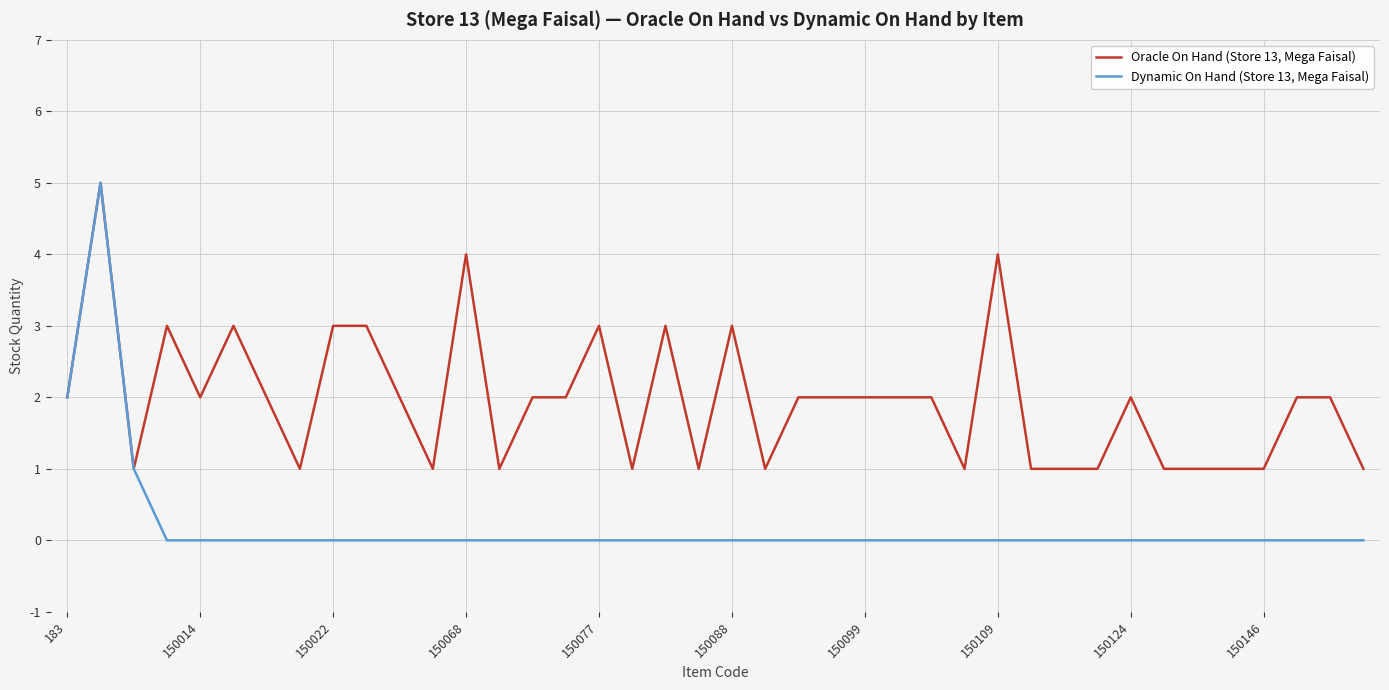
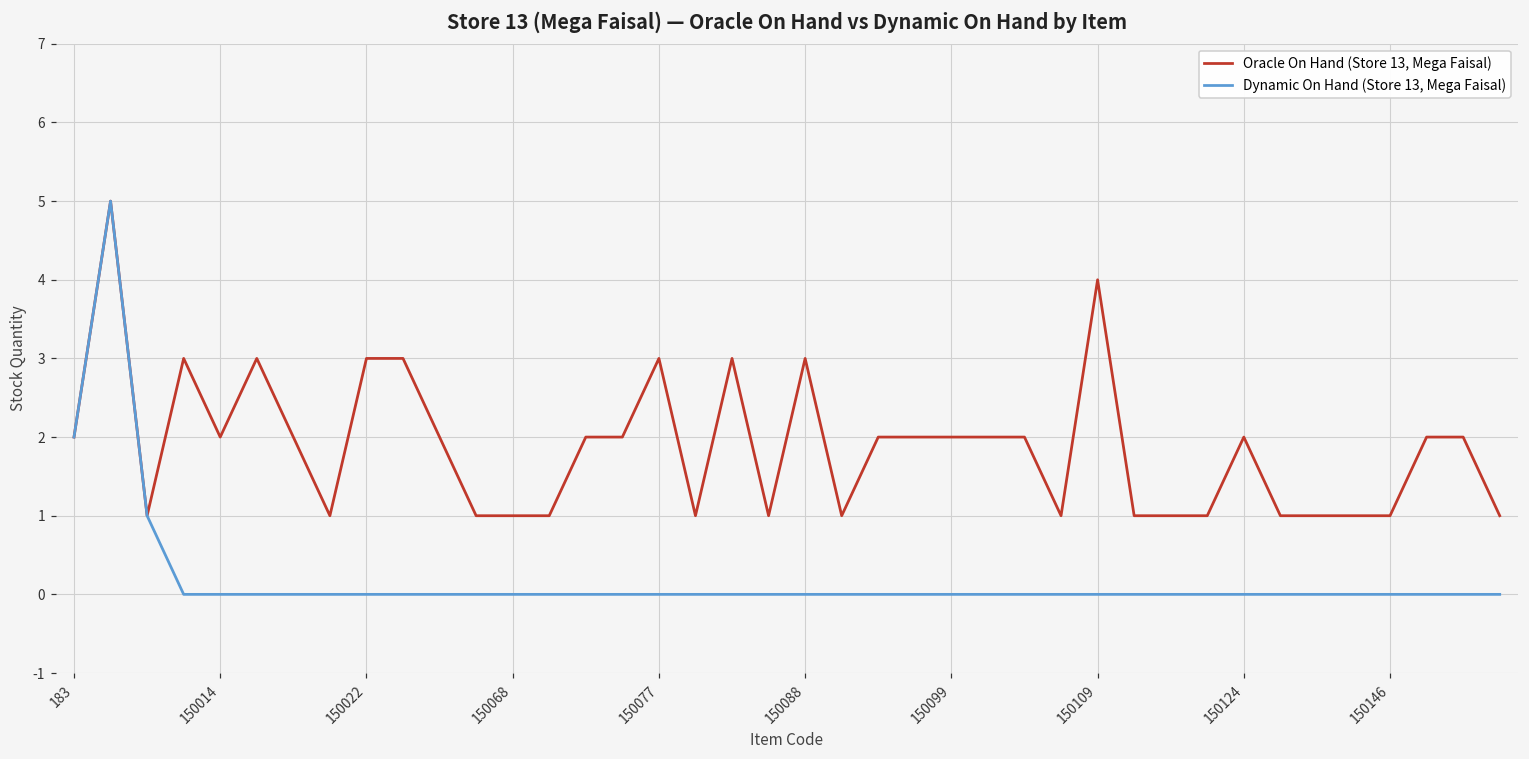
Oracle On Hand (Store 13, Mega Faisal), 150068: 4 -> 1
